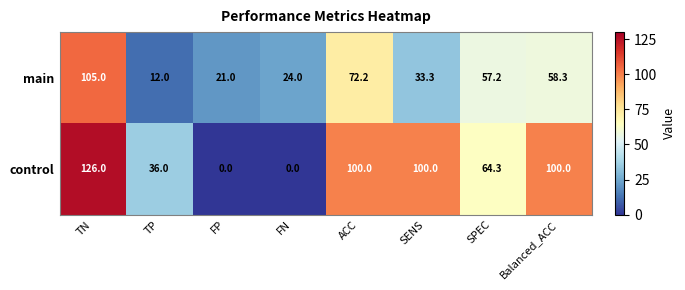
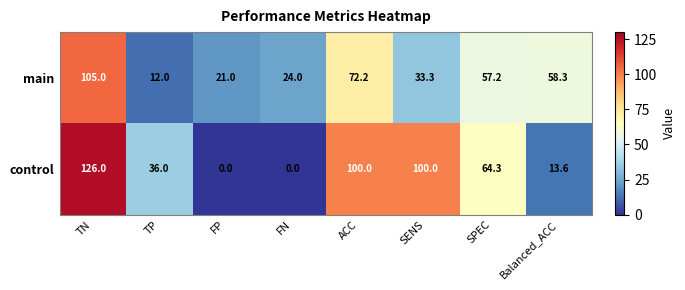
control, Balanced_ACC: 100.0 -> 13.6
